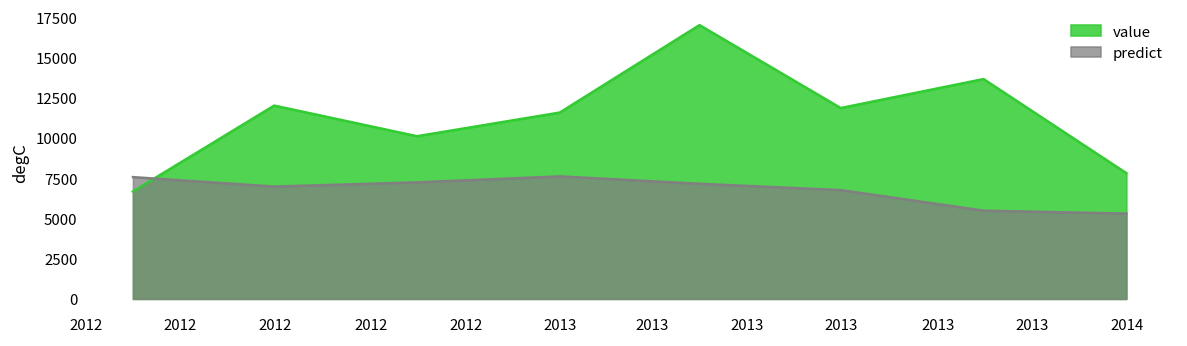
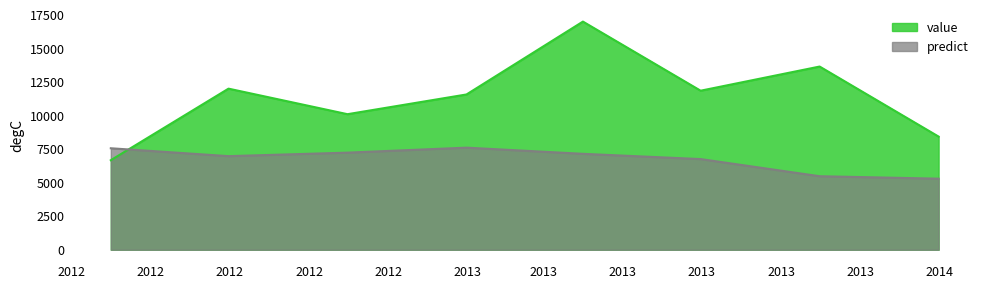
value, 2014: 7800 -> 8400
